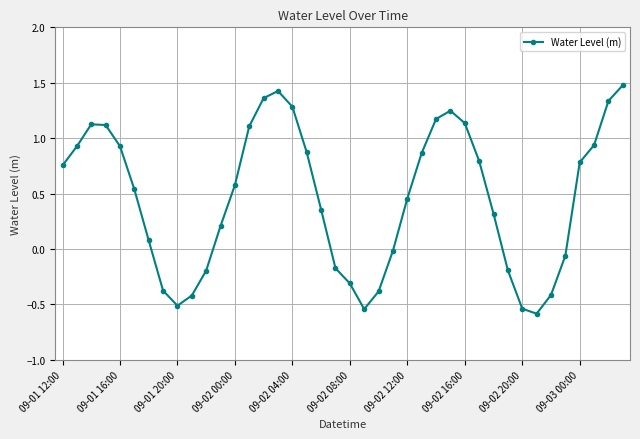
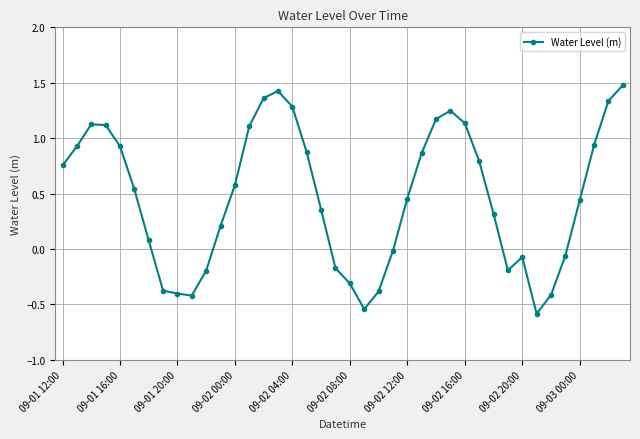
09-01 20:00: -0.51 -> -0.40
09-02 20:00: -0.54 -> -0.07
09-03 00:00: 0.78 -> 0.44
